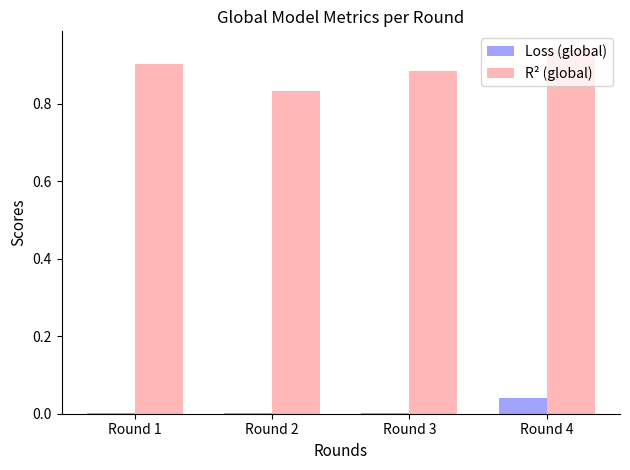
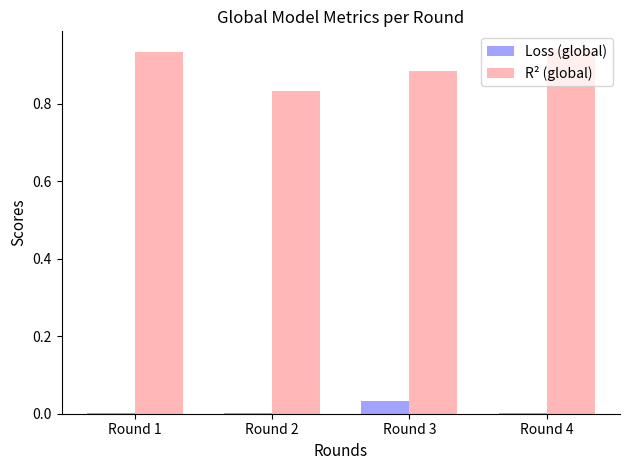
R² (global), Round 1: 0.90 -> 0.93
Loss (global), Round 3: 0.00 -> 0.03
Loss (global), Round 4: 0.04 -> 0.00
